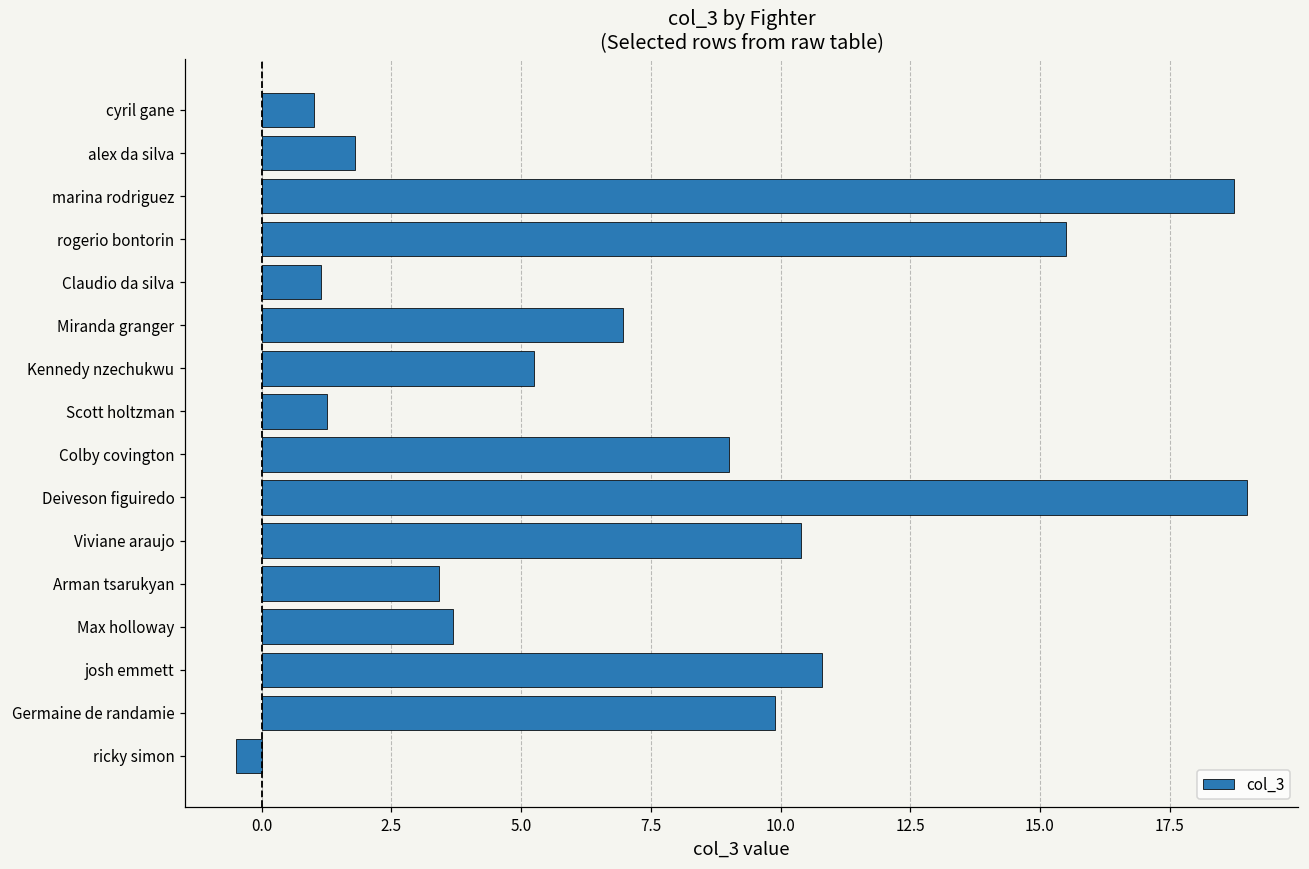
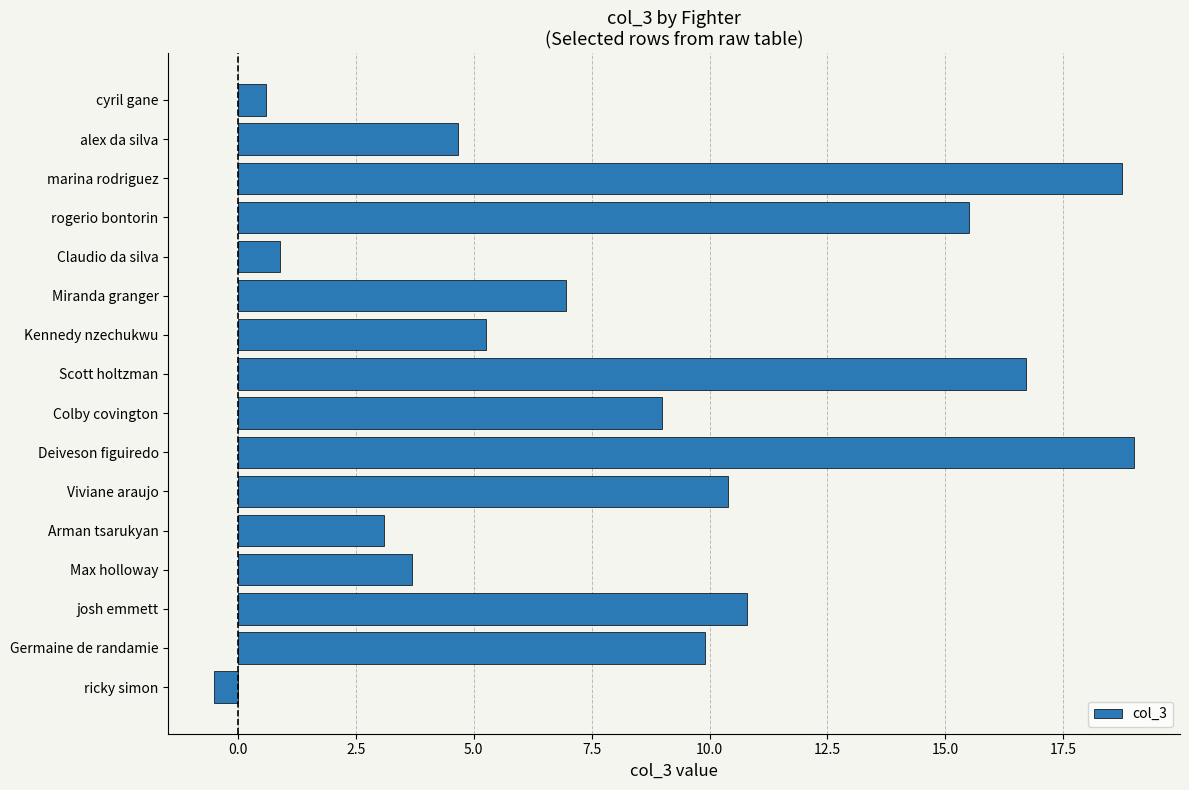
cyril gane: 1.0 -> 0.6
alex da silva: 1.8 -> 4.7
Claudio da silva: 1.2 -> 0.9
Scott holtzman: 1.3 -> 16.7
Arman tsarukyan: 3.4 -> 3.1
